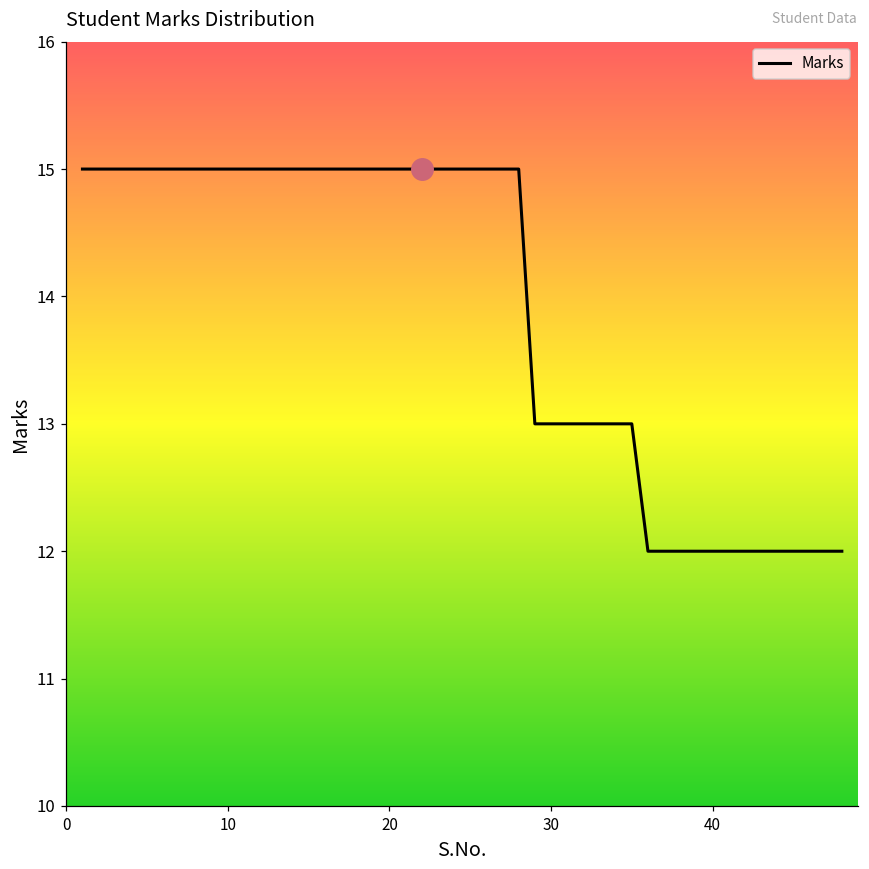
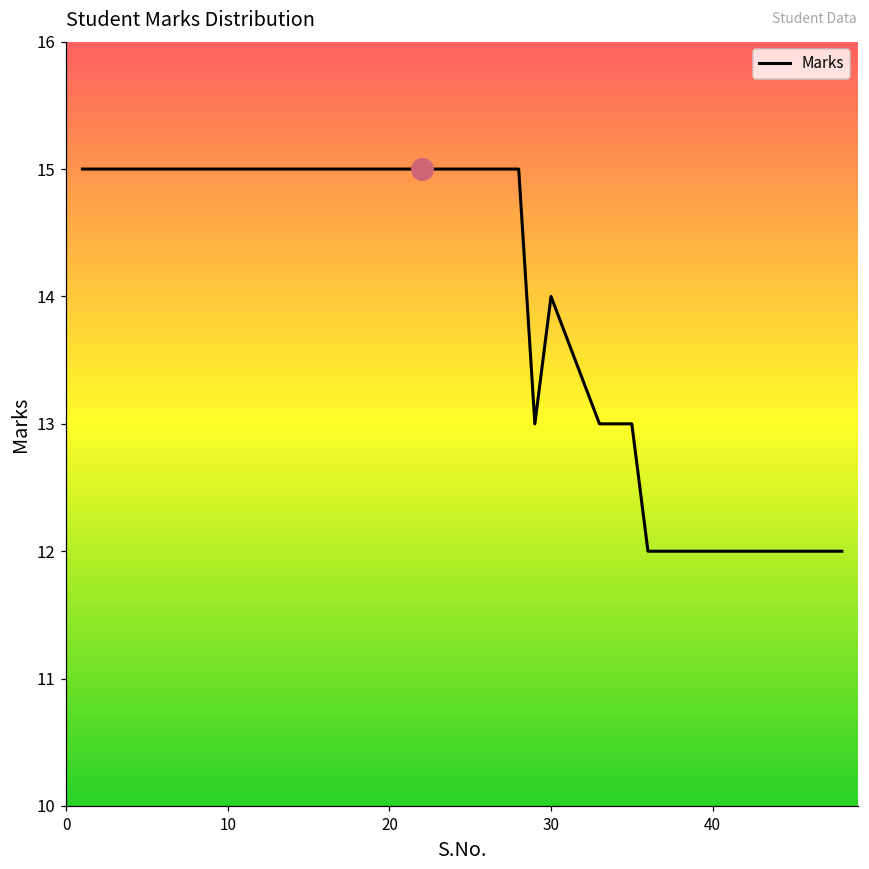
Marks, 30: 13 -> 14
